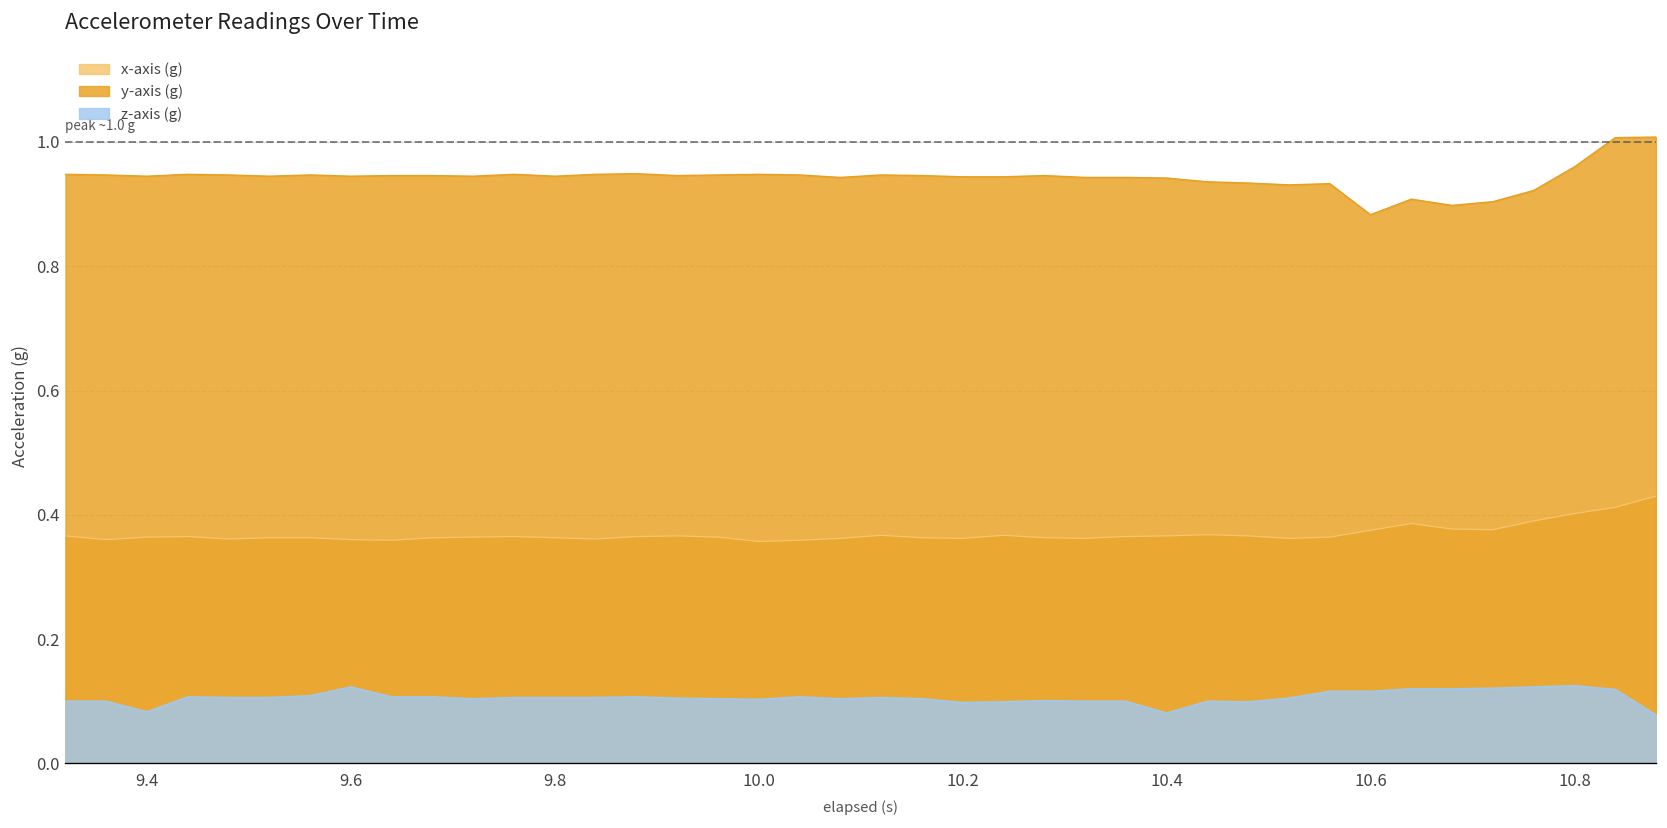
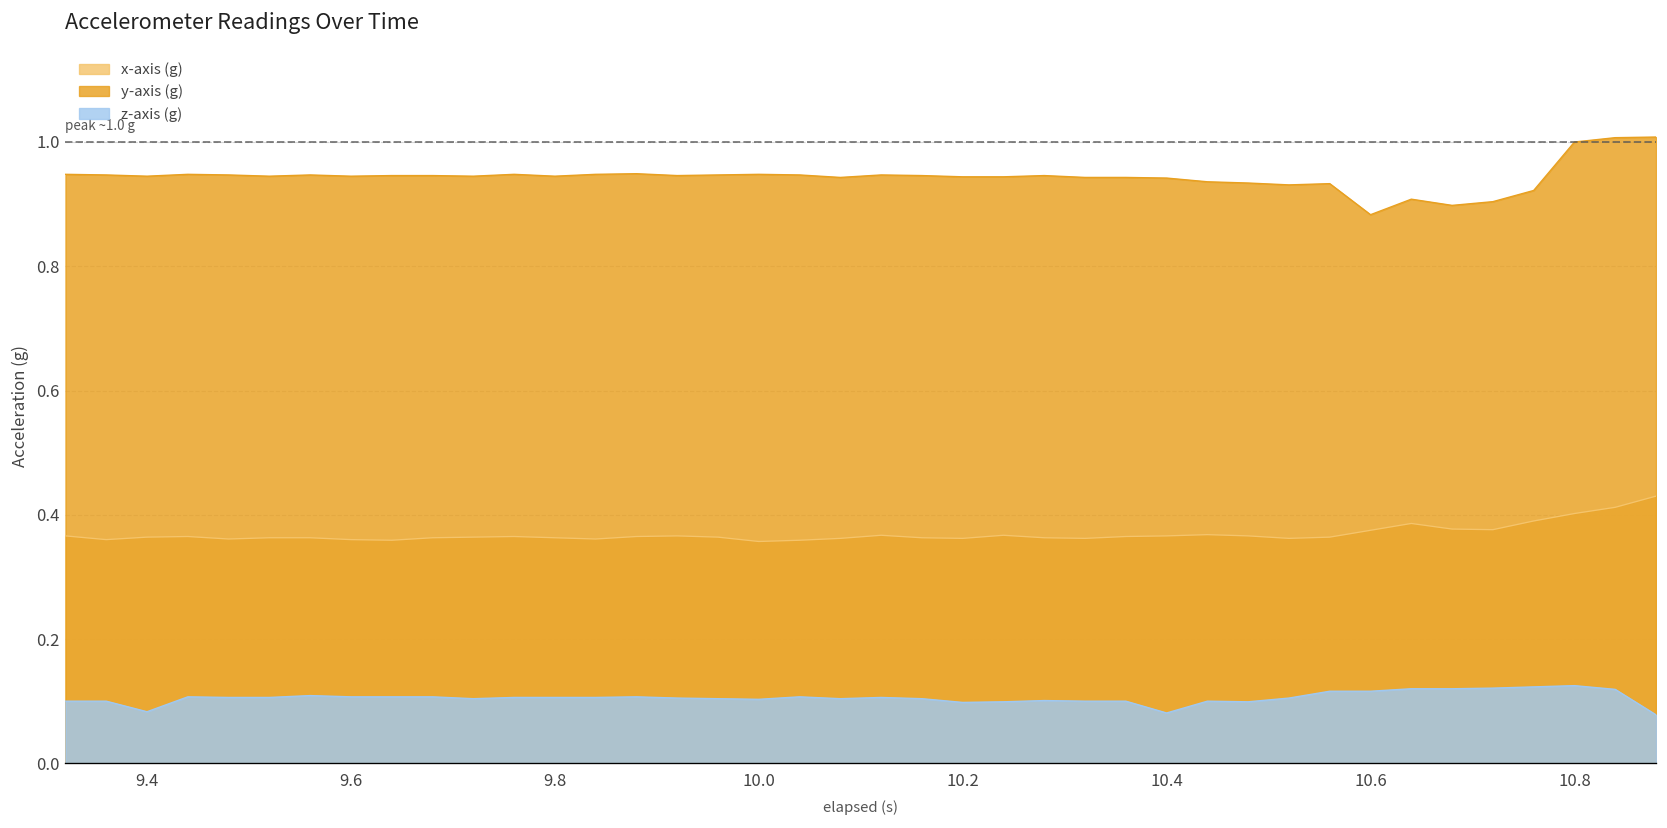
z-axis (g), 9.6: 0.12 -> 0.11
y-axis (g), 10.8: 0.96 -> 1.00
